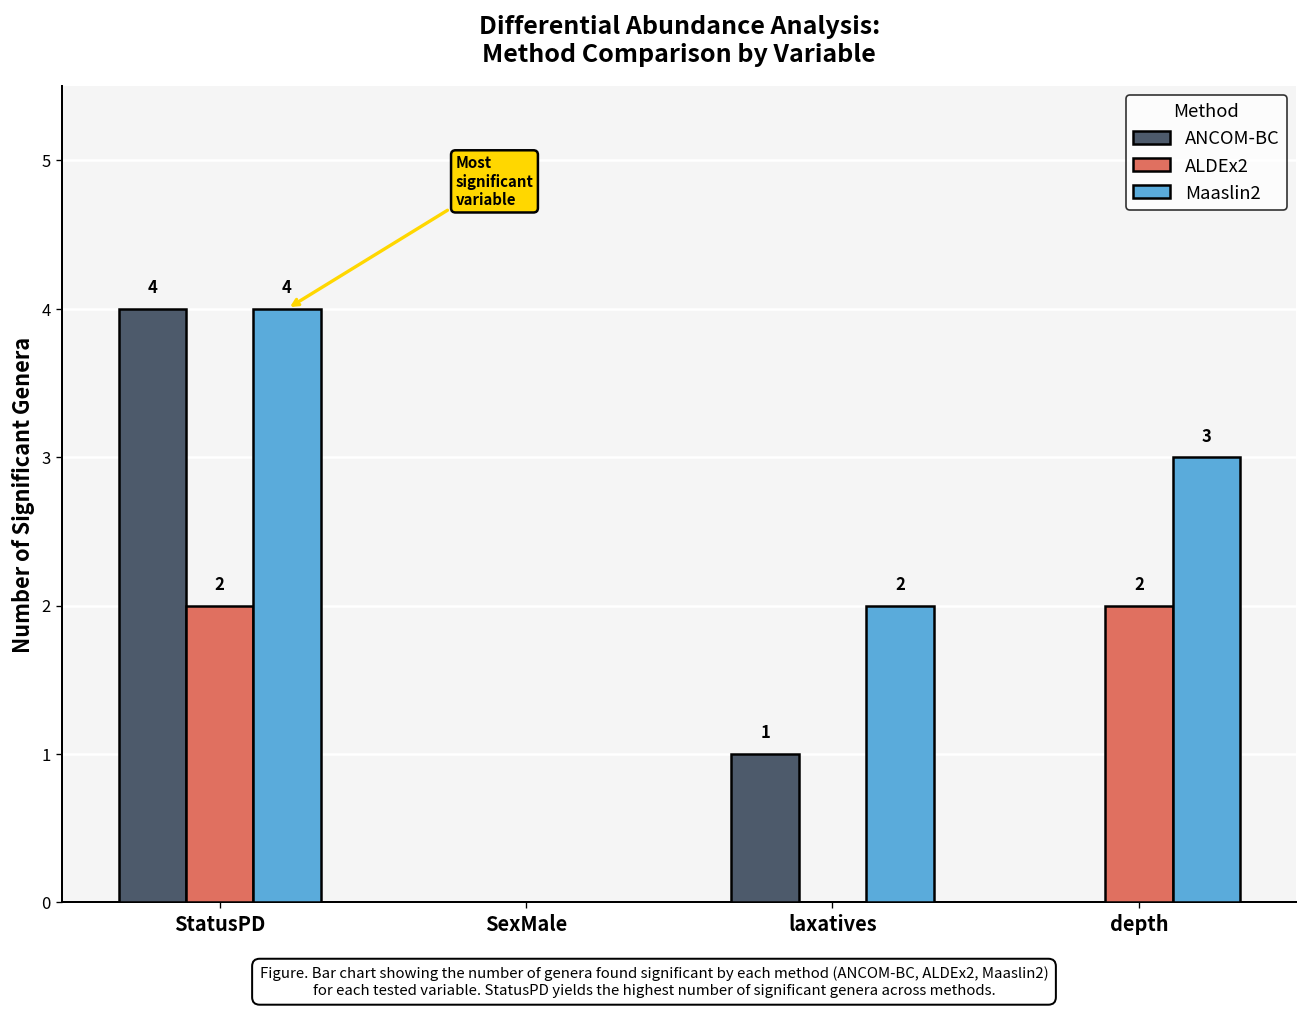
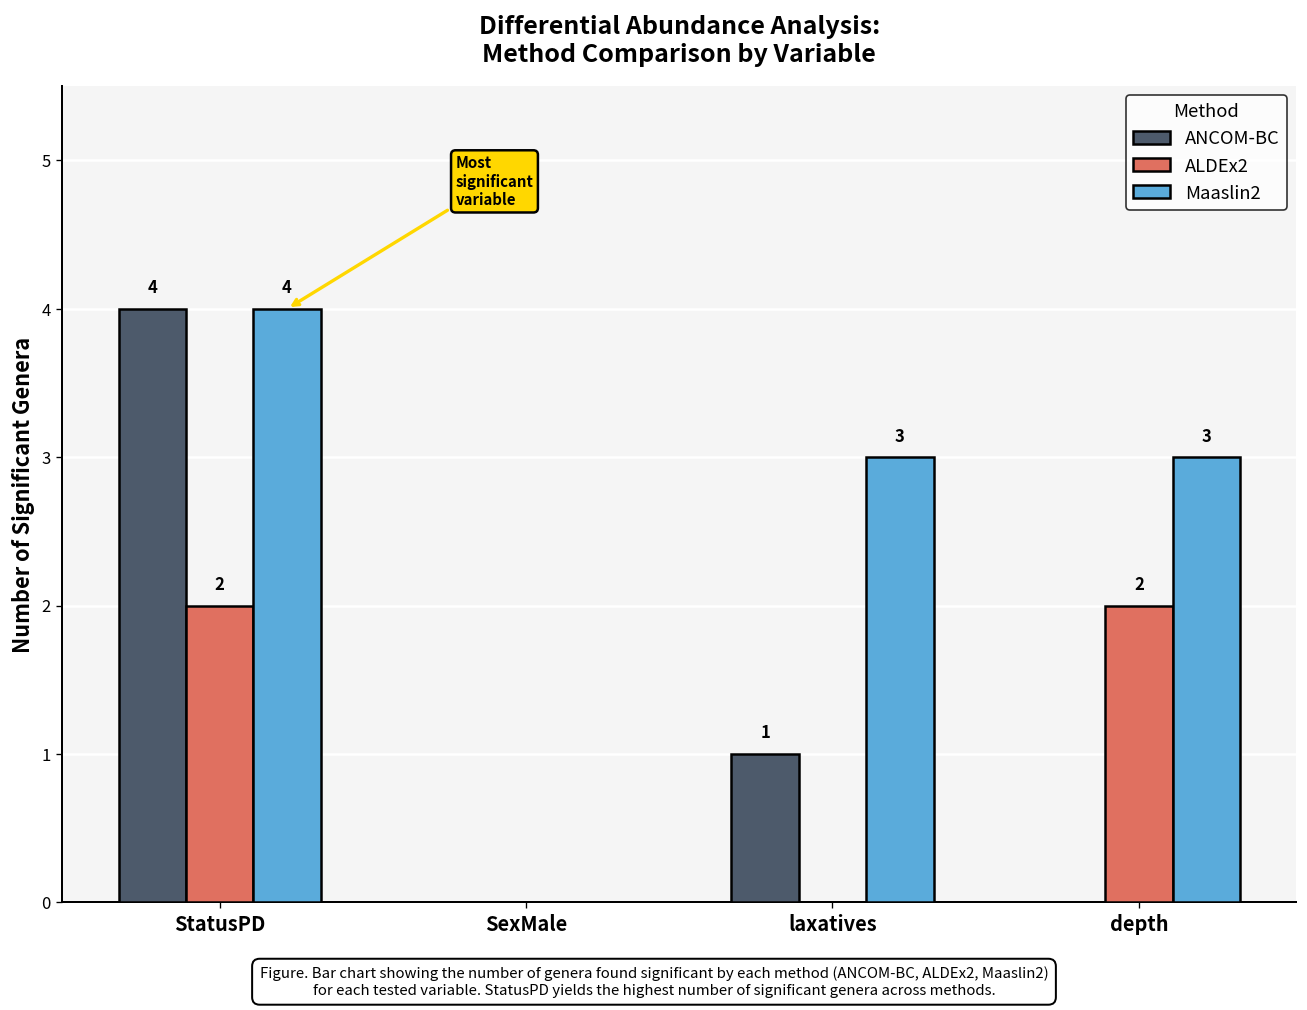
Maaslin2, laxatives: 2 -> 3
